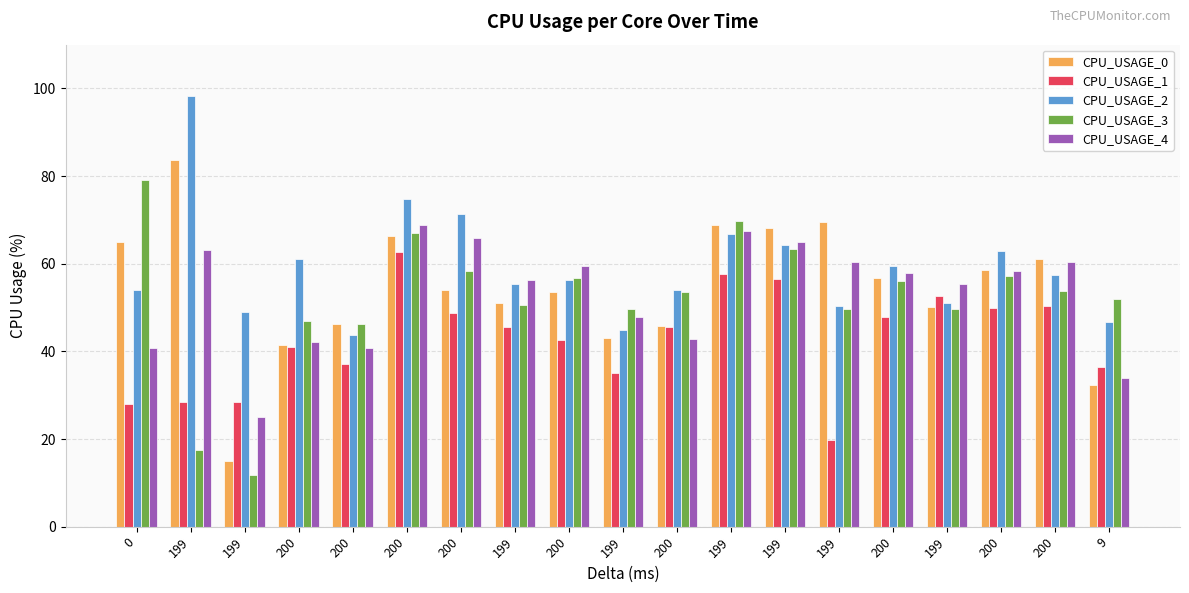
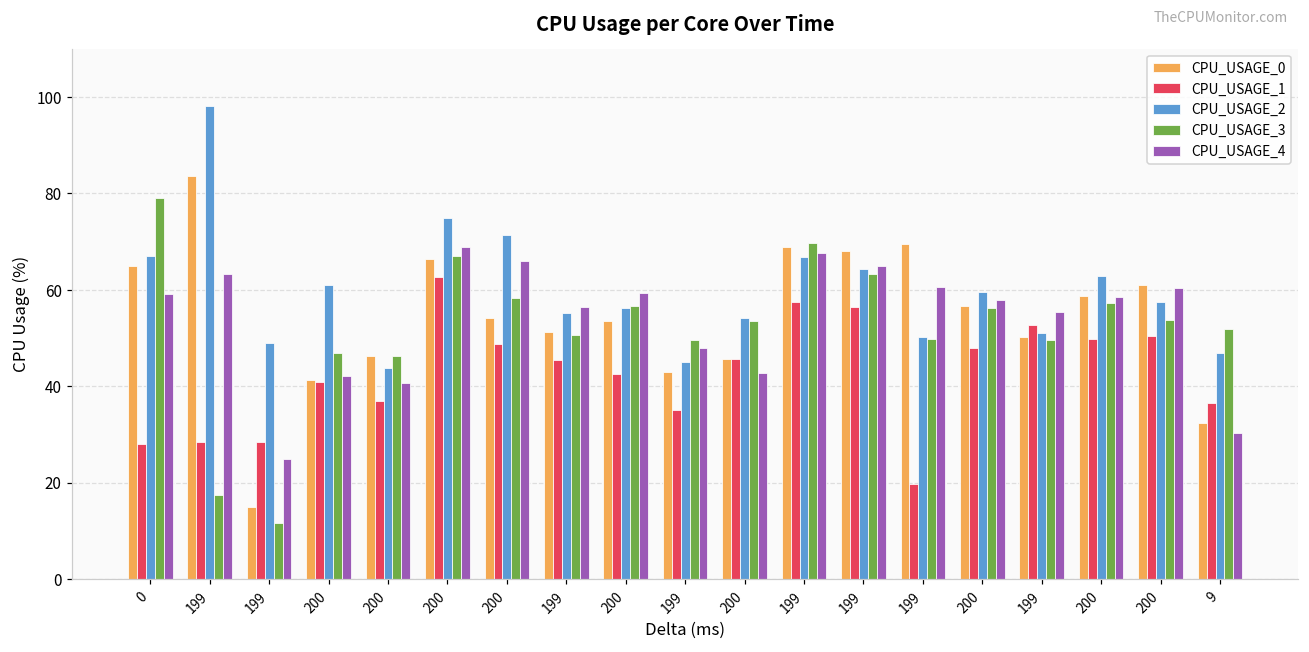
CPU_USAGE_2, 0: 54 -> 67
CPU_USAGE_4, 0: 41 -> 59
CPU_USAGE_4, 9: 34 -> 30
